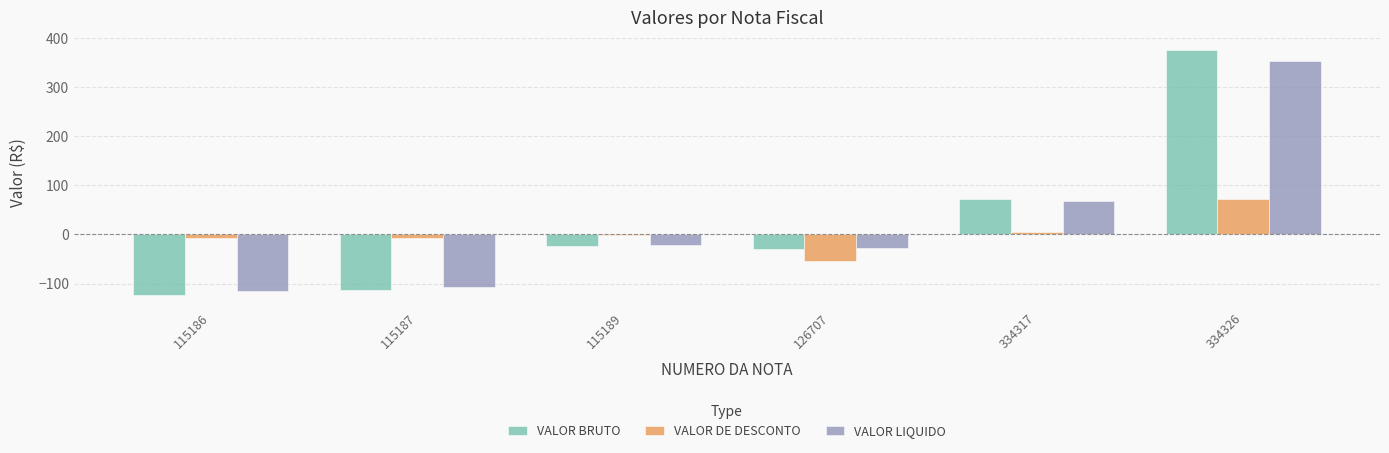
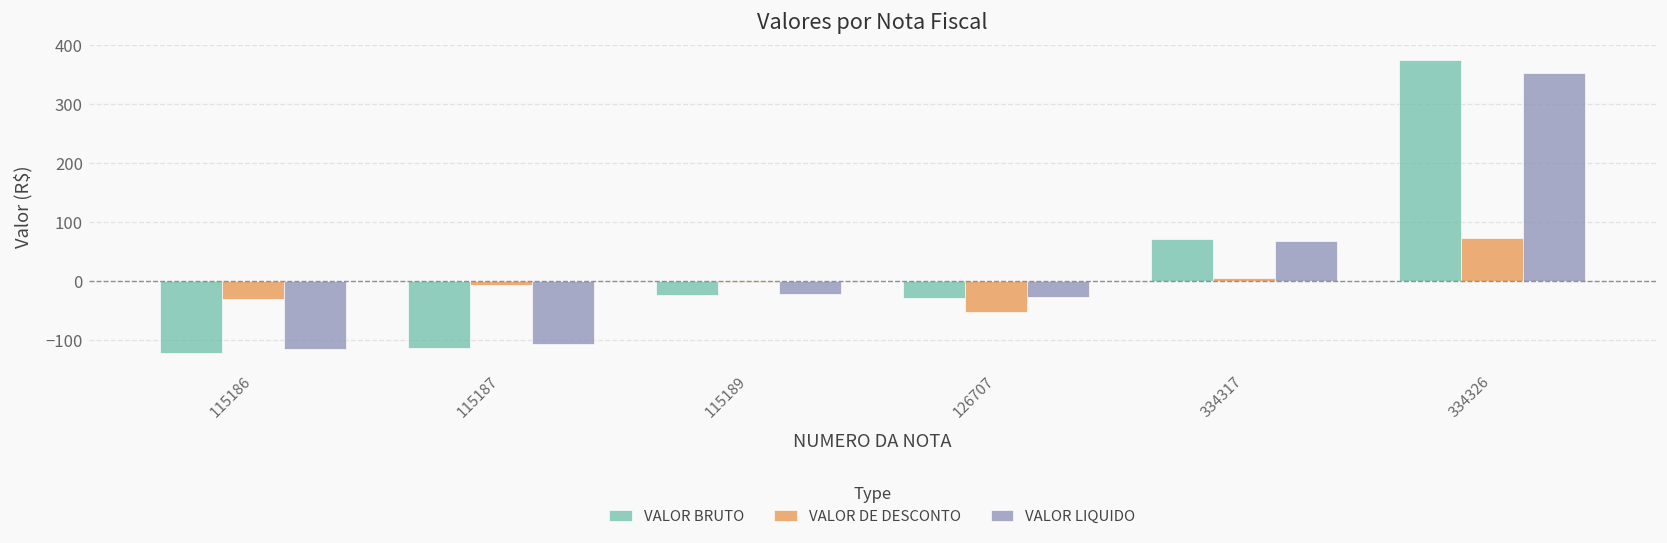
VALOR DE DESCONTO, 115186: -10 -> -30
